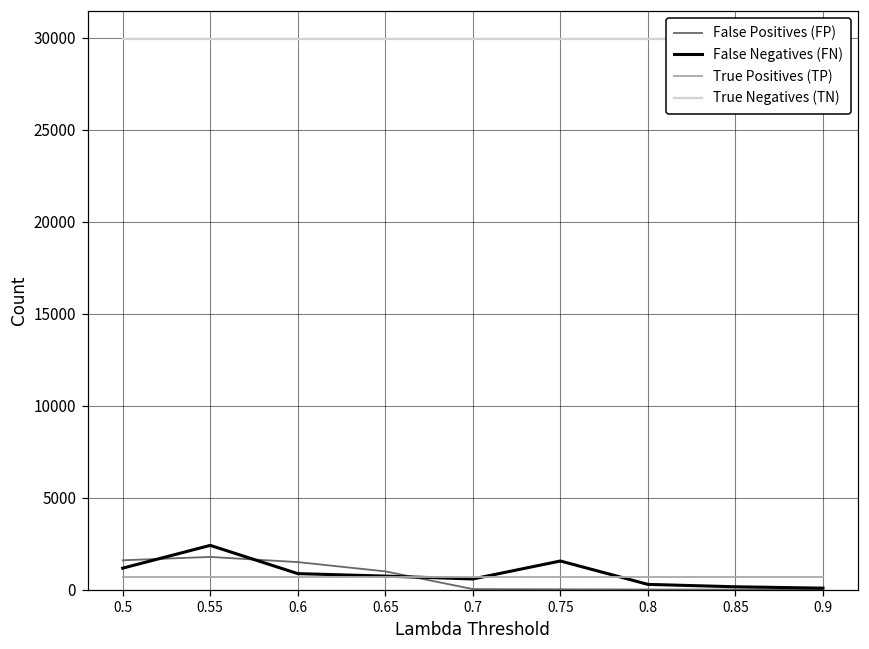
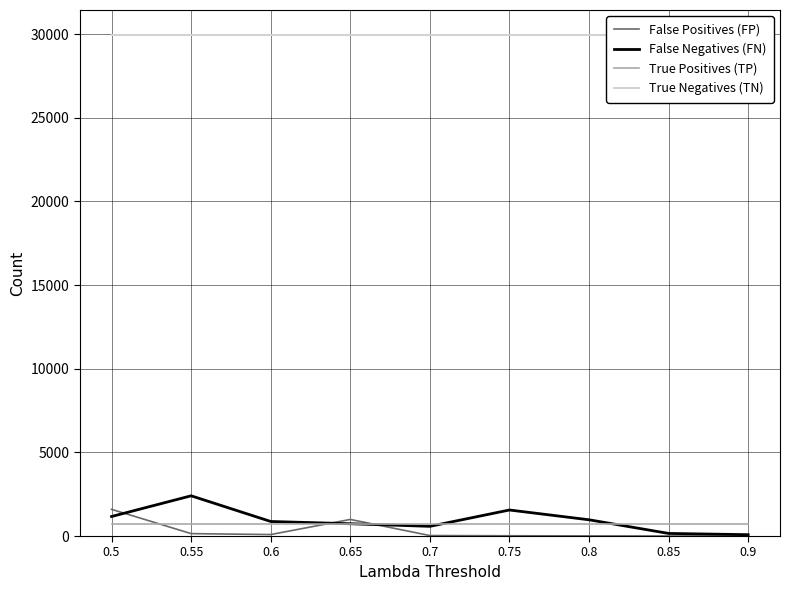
False Positives (FP), 0.55: 1800 -> 100
False Positives (FP), 0.6: 1500 -> 100
False Negatives (FN), 0.8: 300 -> 1000
